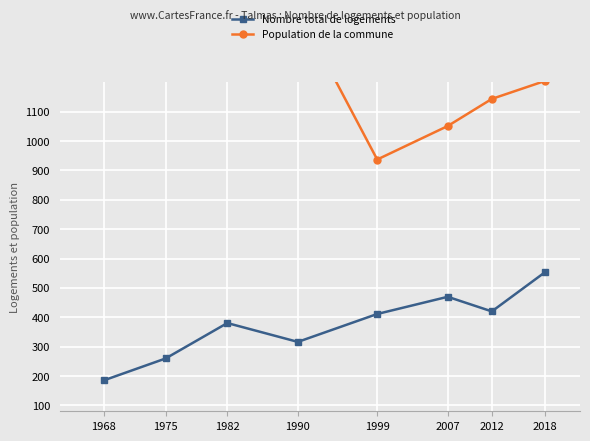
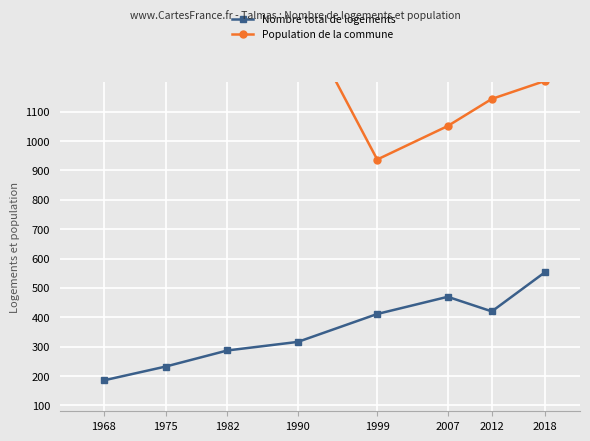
Nombre total de logements, 1975: 260 -> 230
Nombre total de logements, 1982: 380 -> 290
